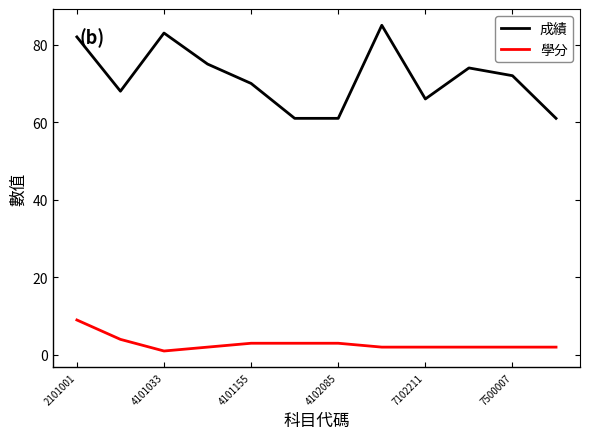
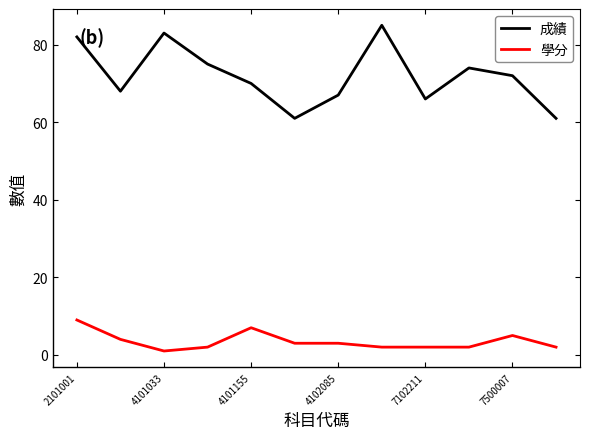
學分, 4101155: 3 -> 7
成績, 4102085: 61 -> 67
學分, 7500007: 2 -> 5
